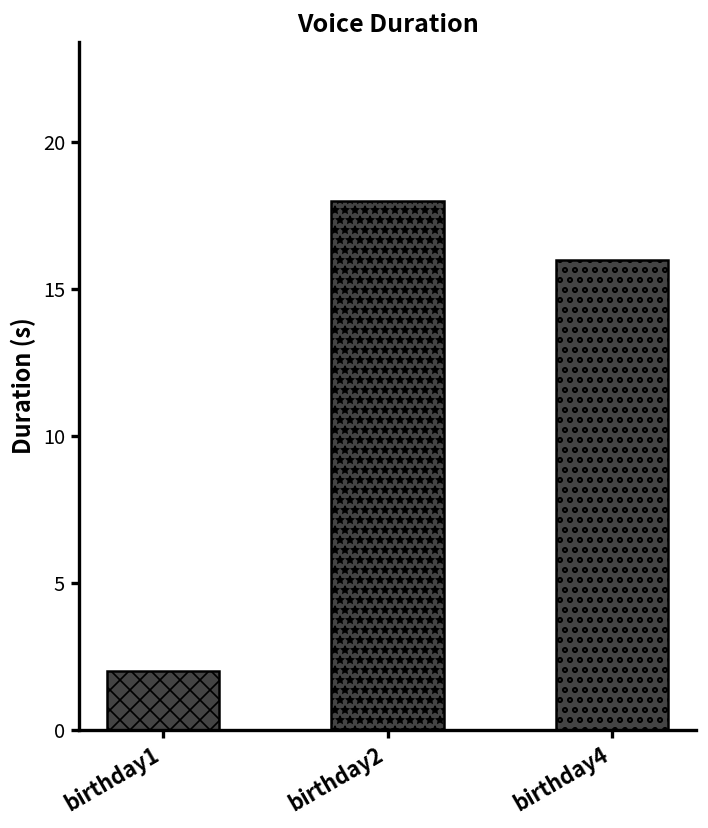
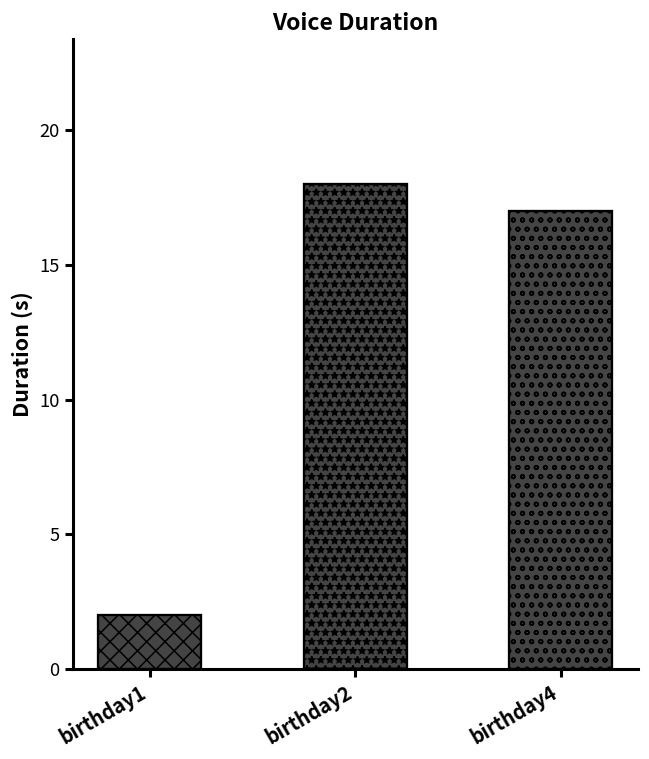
birthday4: 16 -> 17
